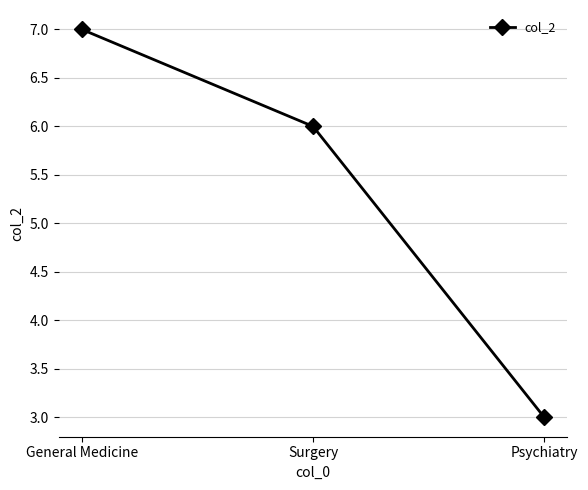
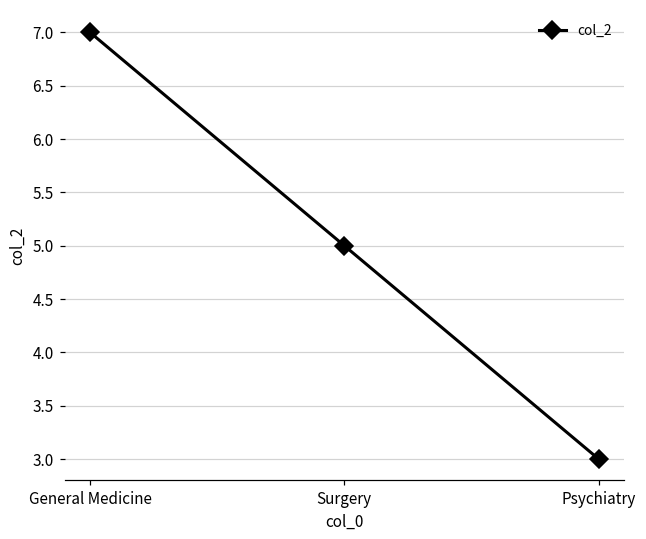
Surgery: 6 -> 5
